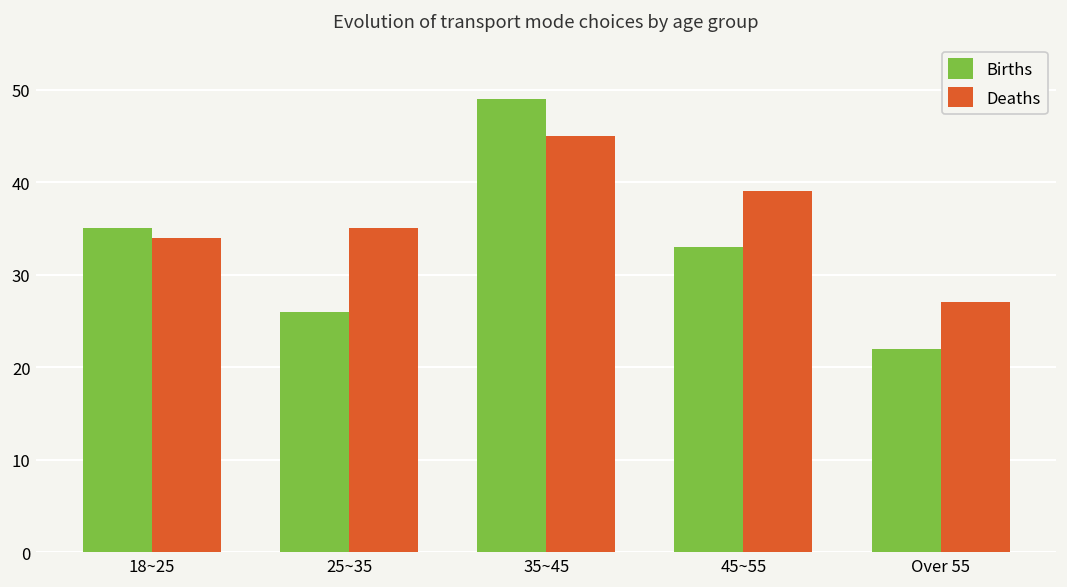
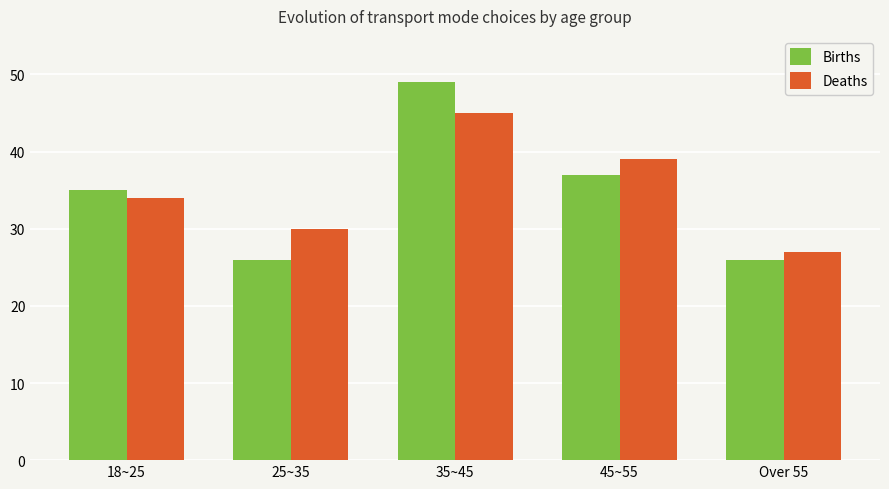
Deaths, 25~35: 35 -> 30
Births, 45~55: 33 -> 37
Births, Over 55: 22 -> 26
